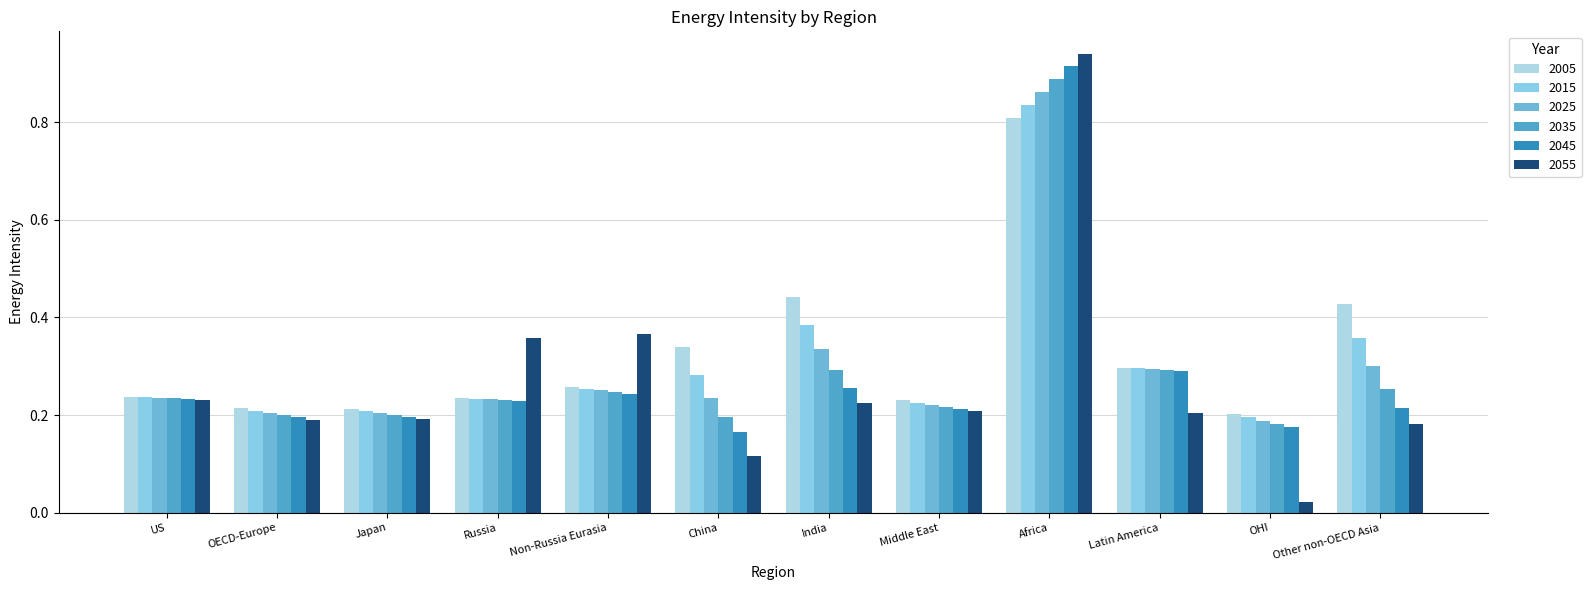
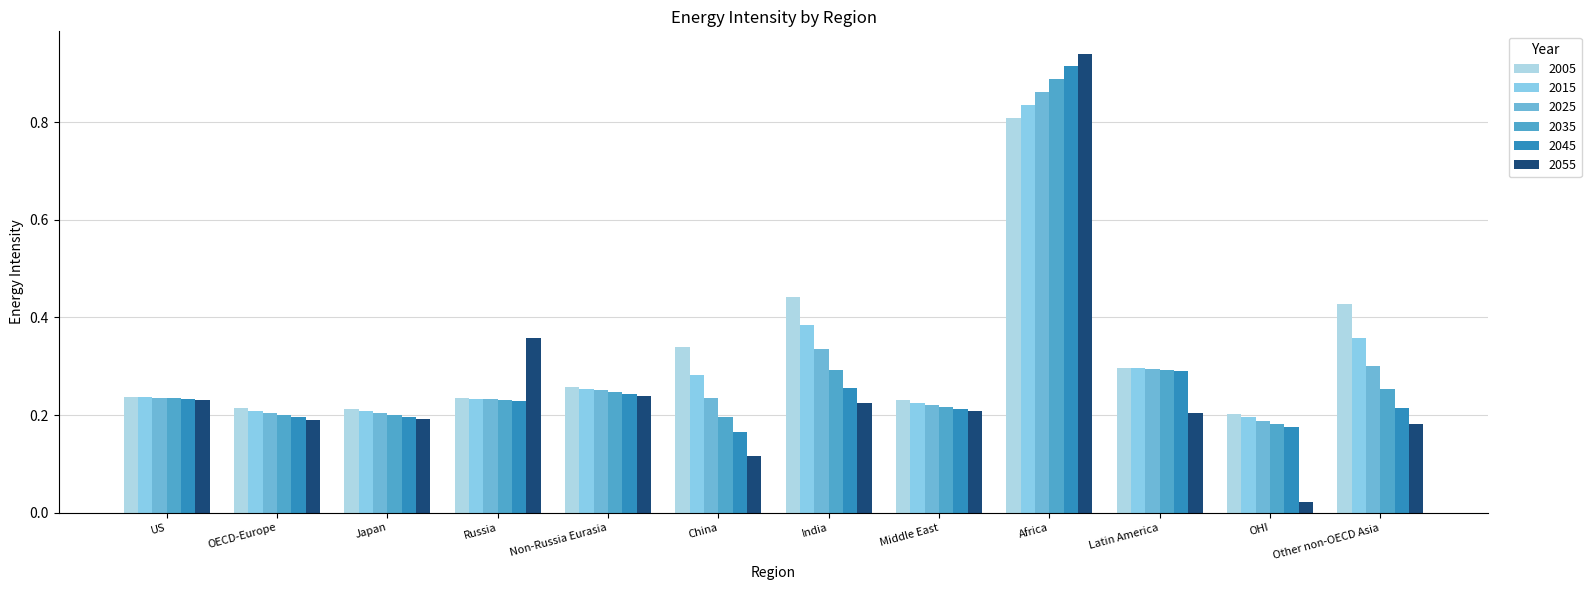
2055, Non-Russia Eurasia: 0.37 -> 0.24
